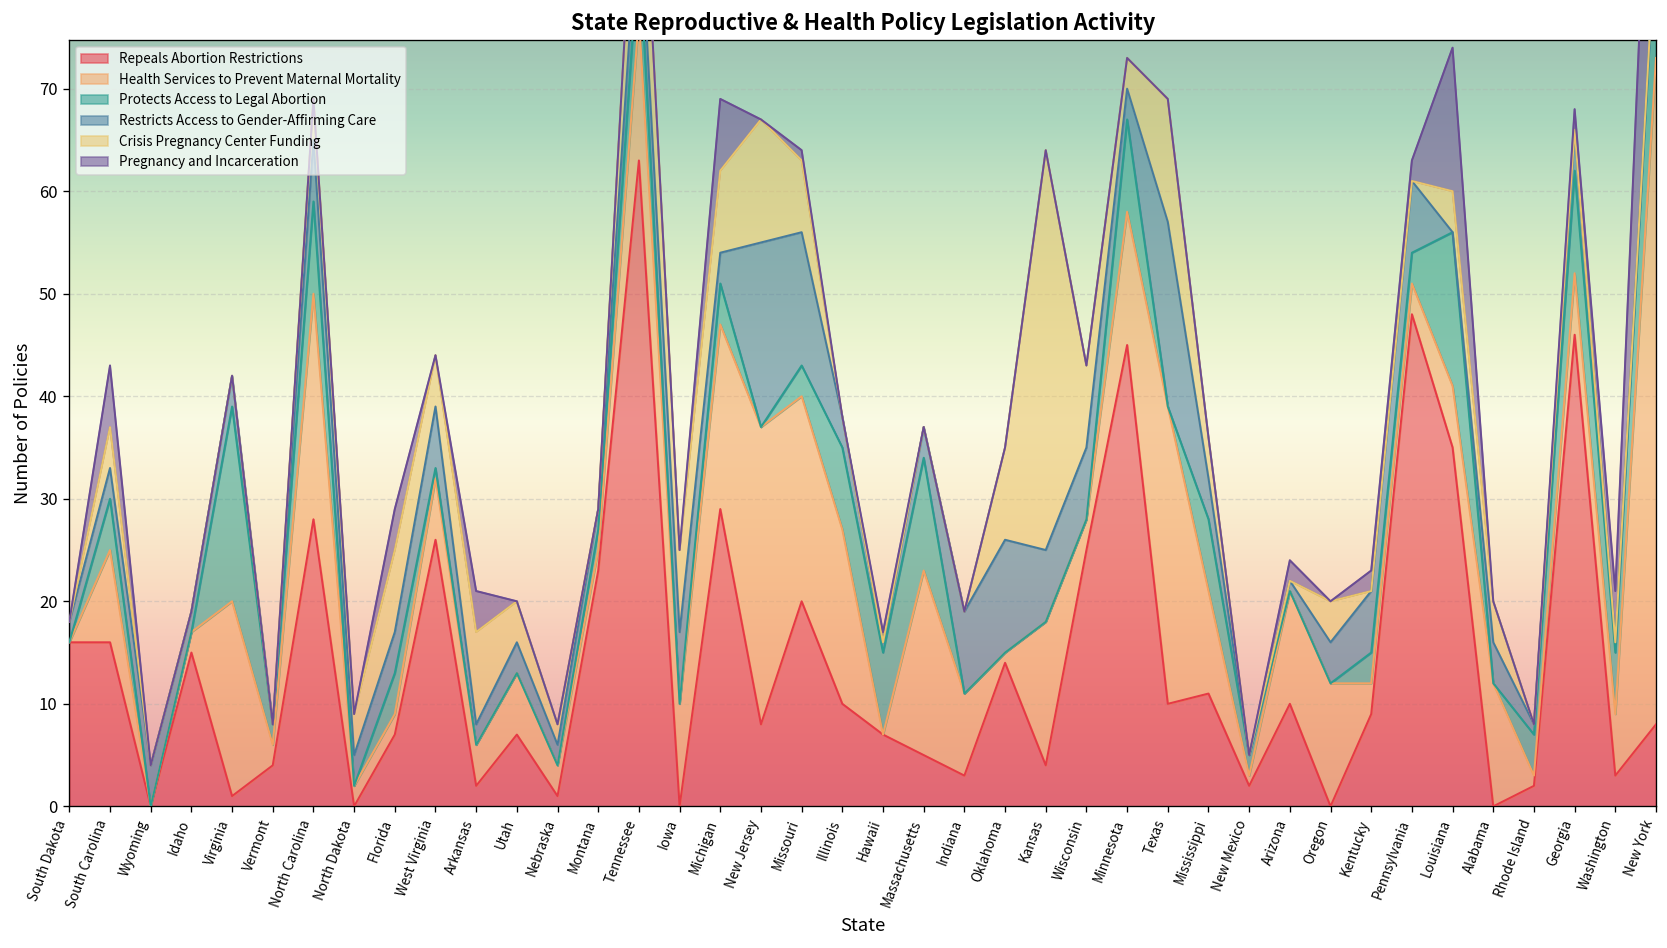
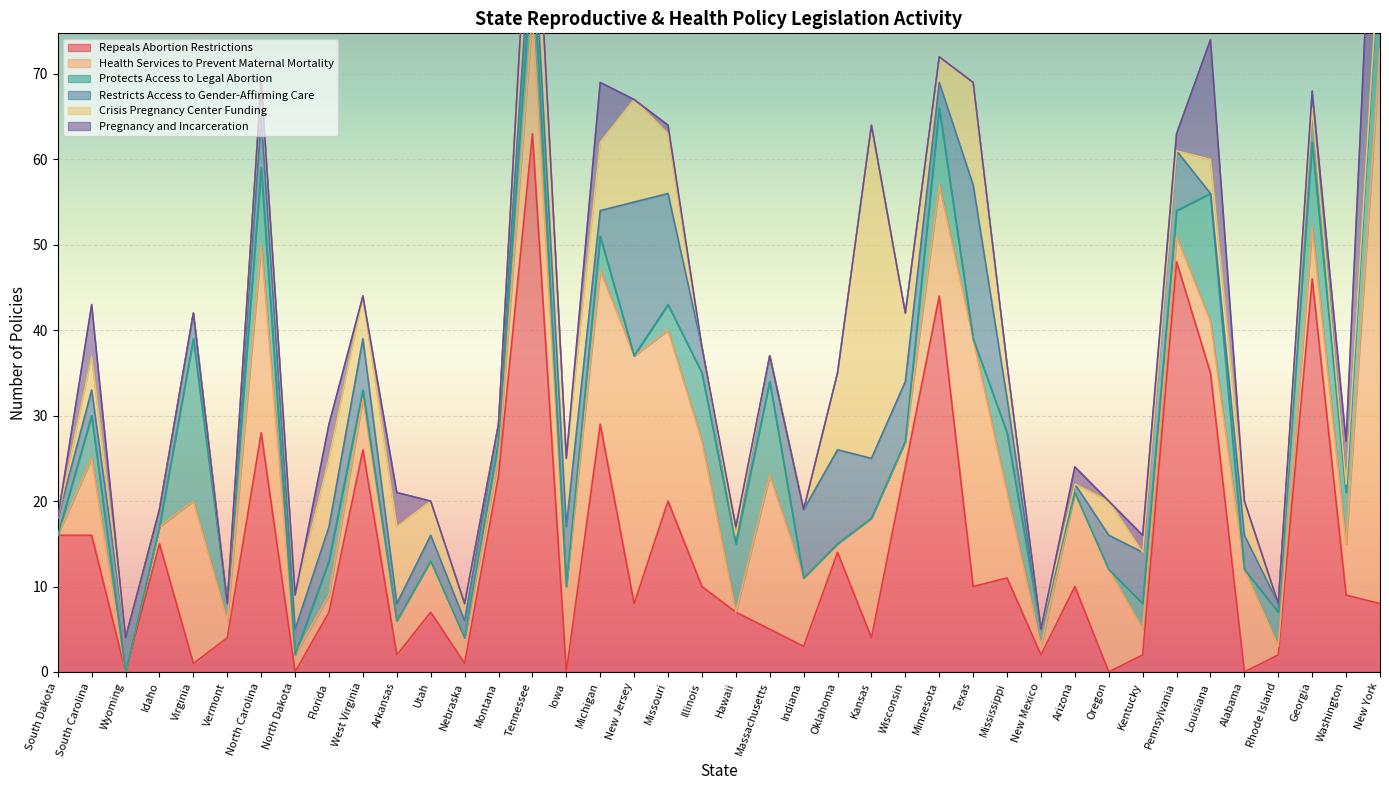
Repeals Abortion Restrictions, Wisconsin: 25 -> 24
Repeals Abortion Restrictions, Minnesota: 45 -> 44
Repeals Abortion Restrictions, Kentucky: 9 -> 2
Repeals Abortion Restrictions, Washington: 3 -> 9
